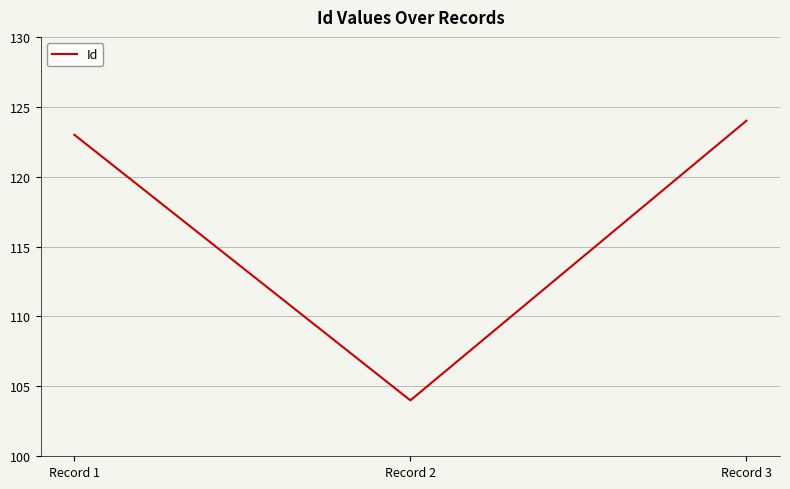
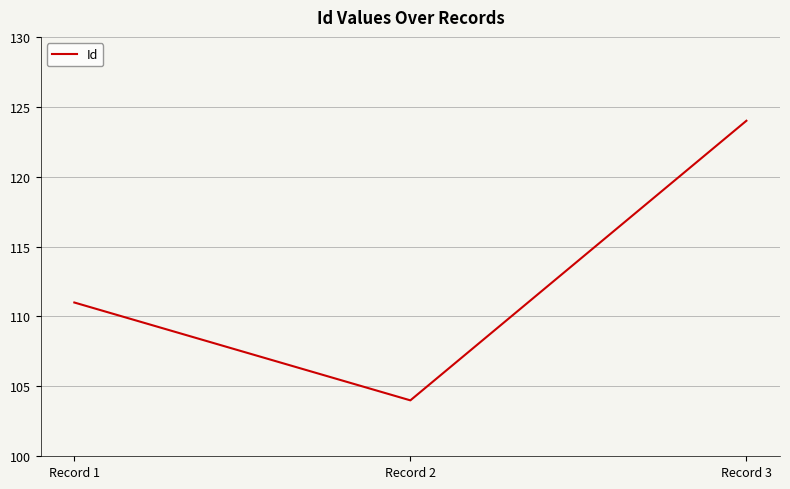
Record 1: 123 -> 111
